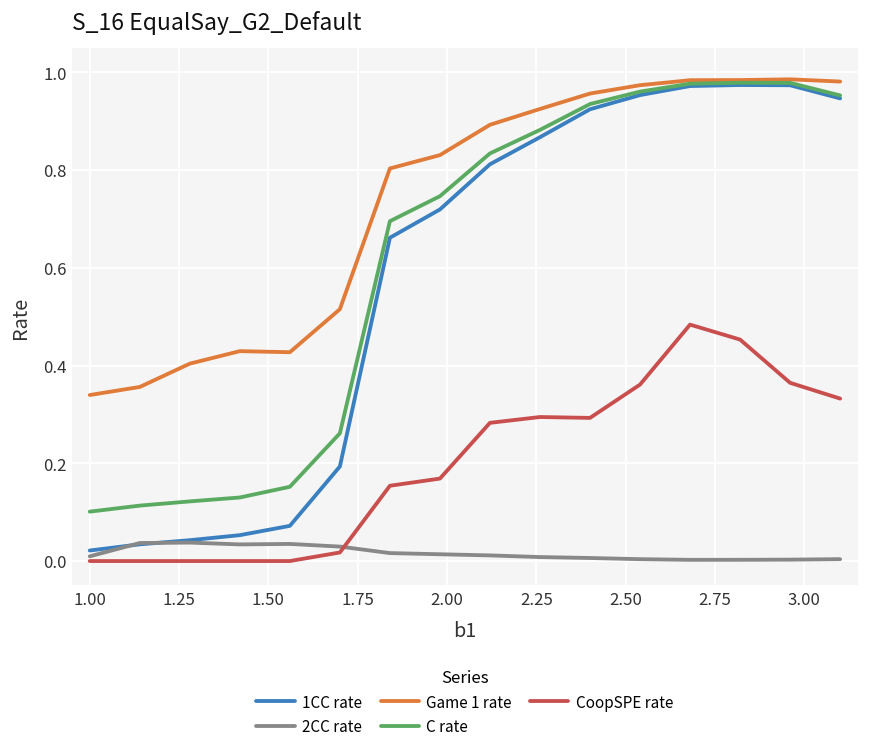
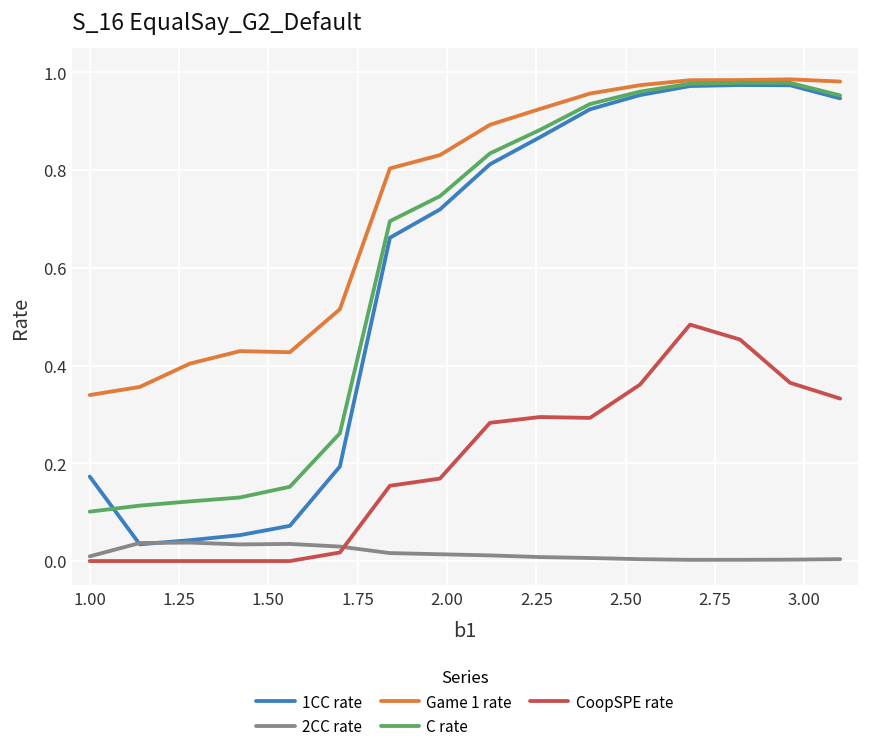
1CC rate, 1.00: 0.02 -> 0.17
